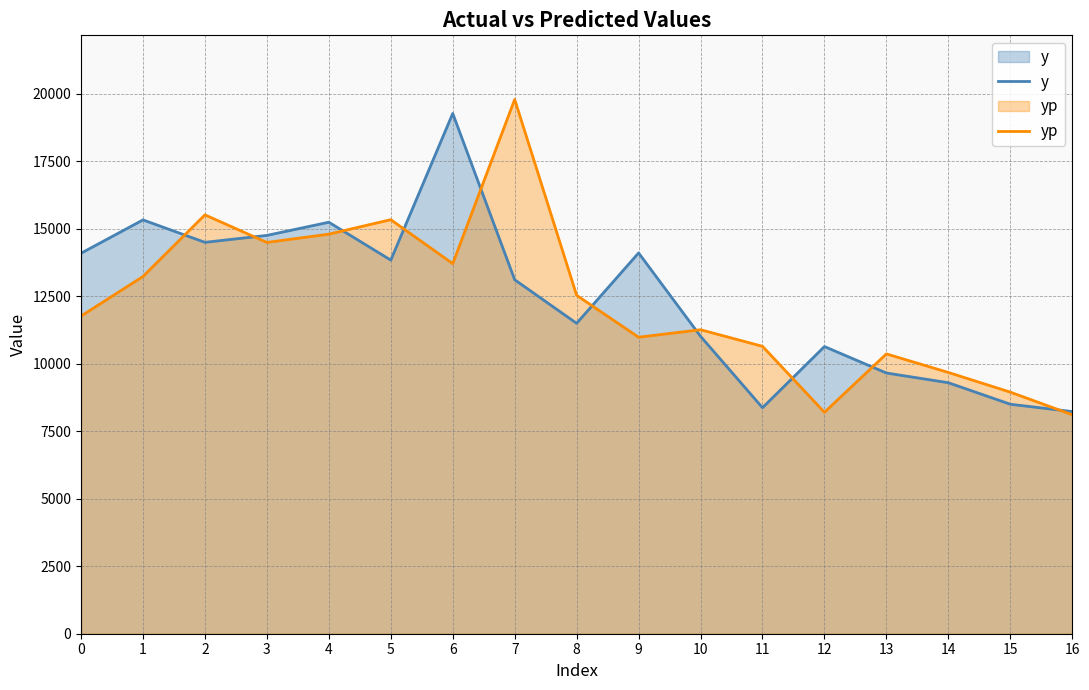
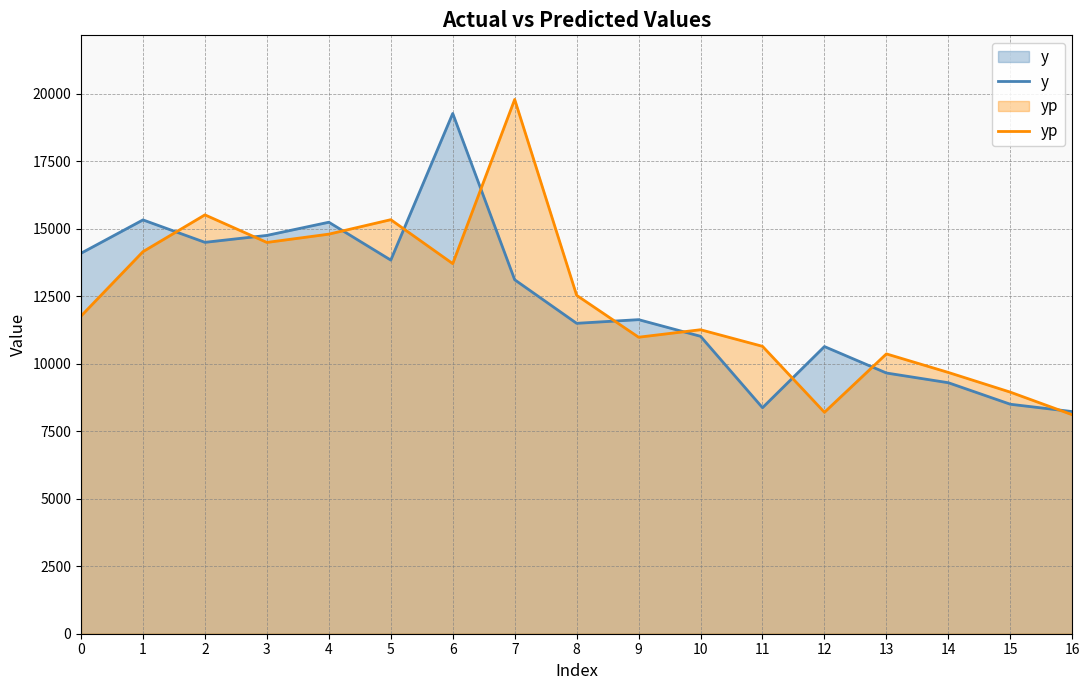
yp, 1: 13200 -> 14200
y, 9: 14100 -> 11600
